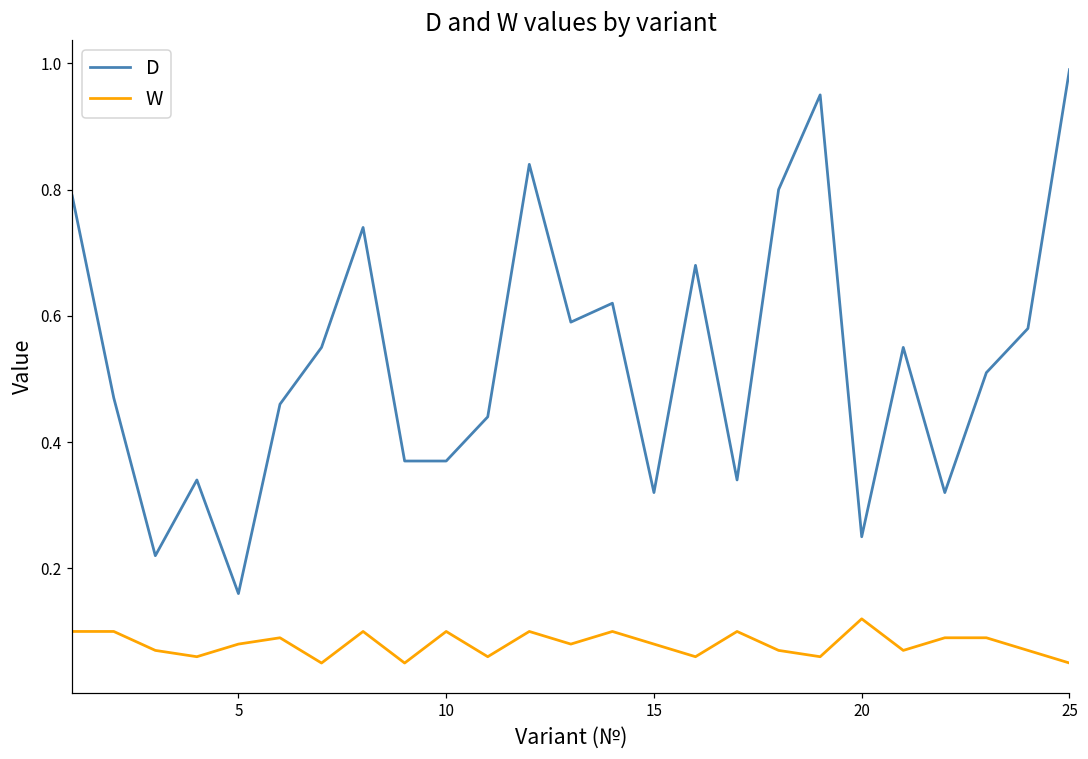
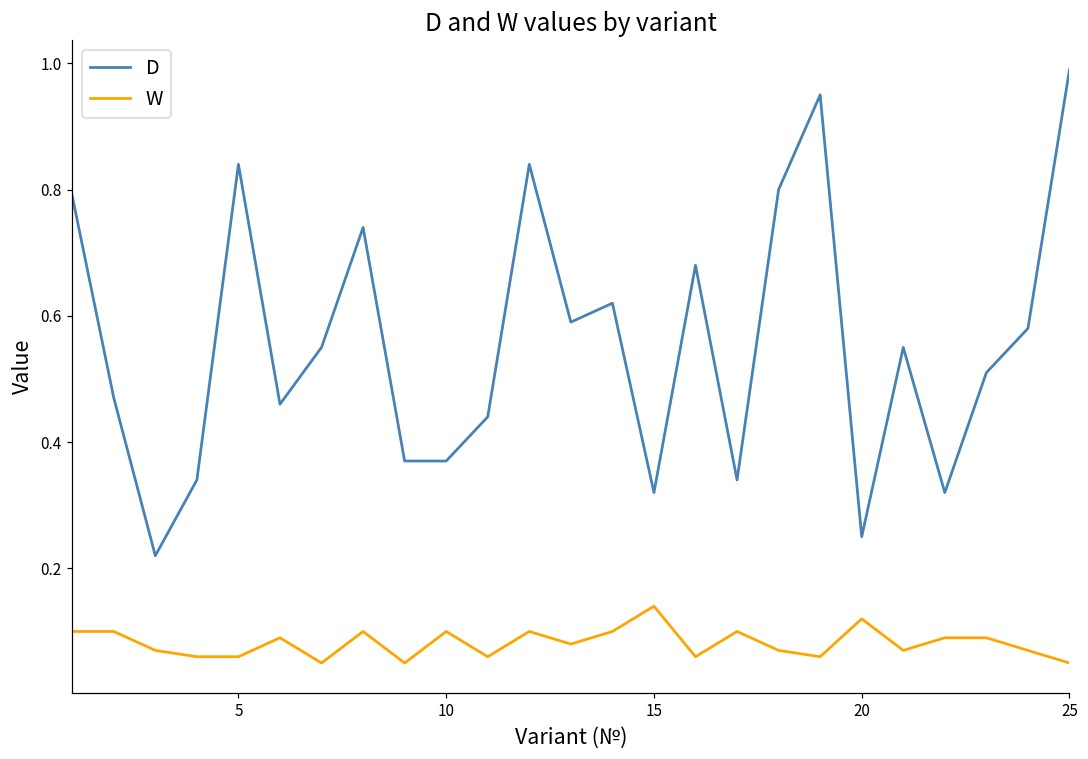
D, 5: 0.16 -> 0.84
W, 5: 0.08 -> 0.06
W, 15: 0.08 -> 0.14
